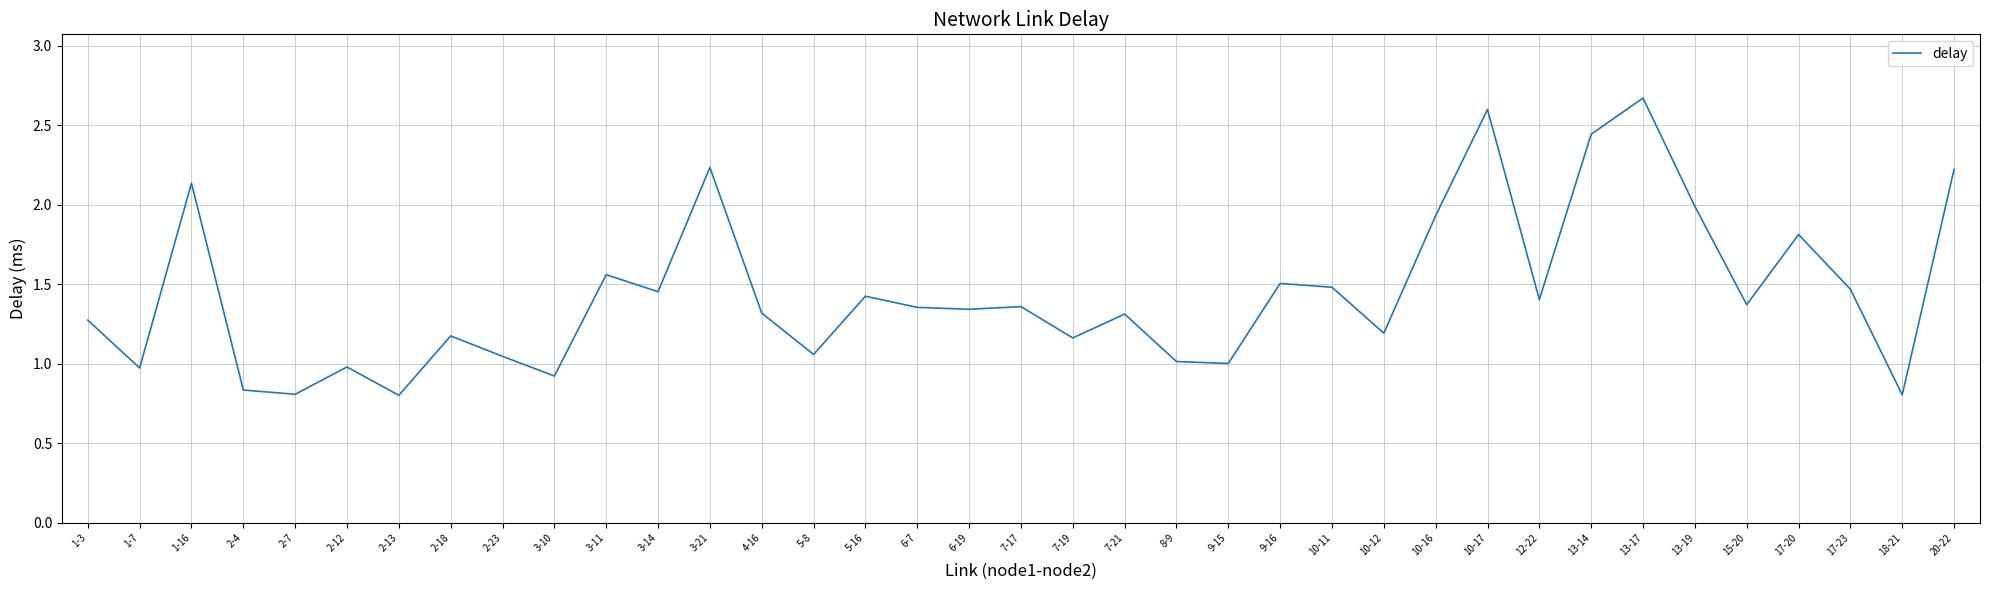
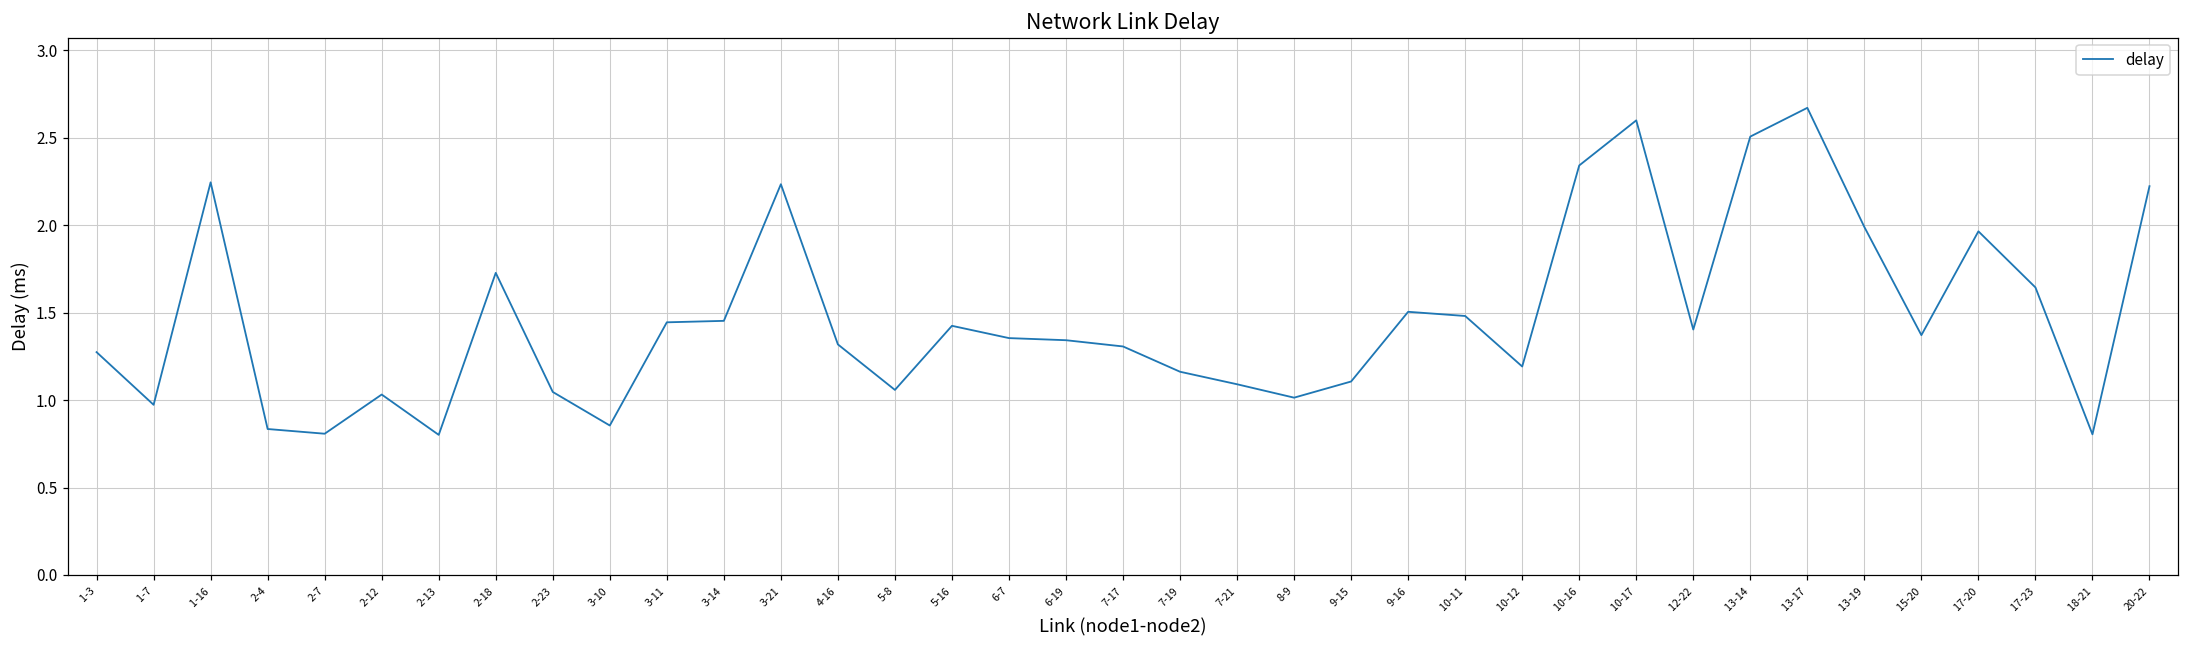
1-16: 2.14 -> 2.25
2-12: 0.98 -> 1.03
2-18: 1.18 -> 1.73
3-10: 0.92 -> 0.85
3-11: 1.56 -> 1.45
7-17: 1.36 -> 1.31
7-21: 1.31 -> 1.09
9-15: 1.00 -> 1.11
10-16: 1.93 -> 2.34
13-14: 2.44 -> 2.51
17-20: 1.81 -> 1.97
17-23: 1.47 -> 1.64
